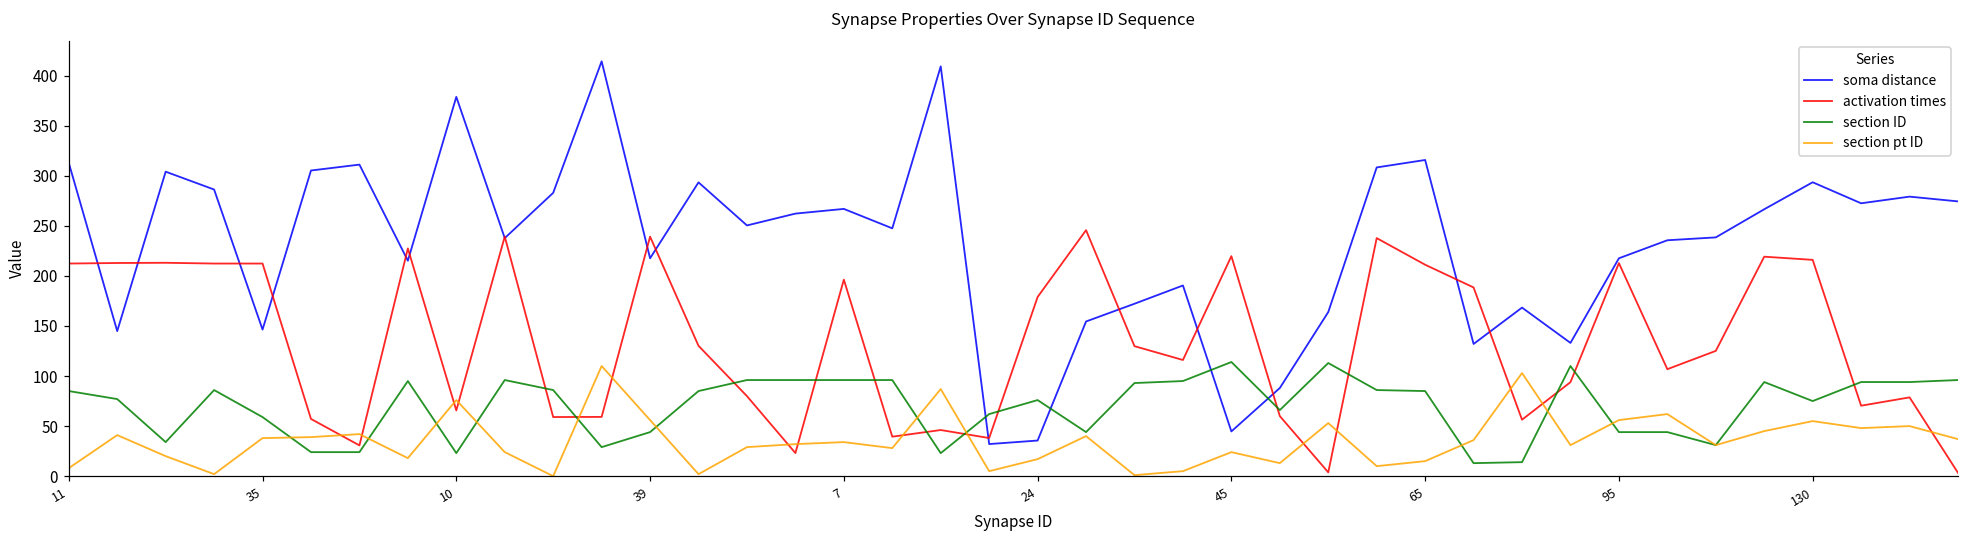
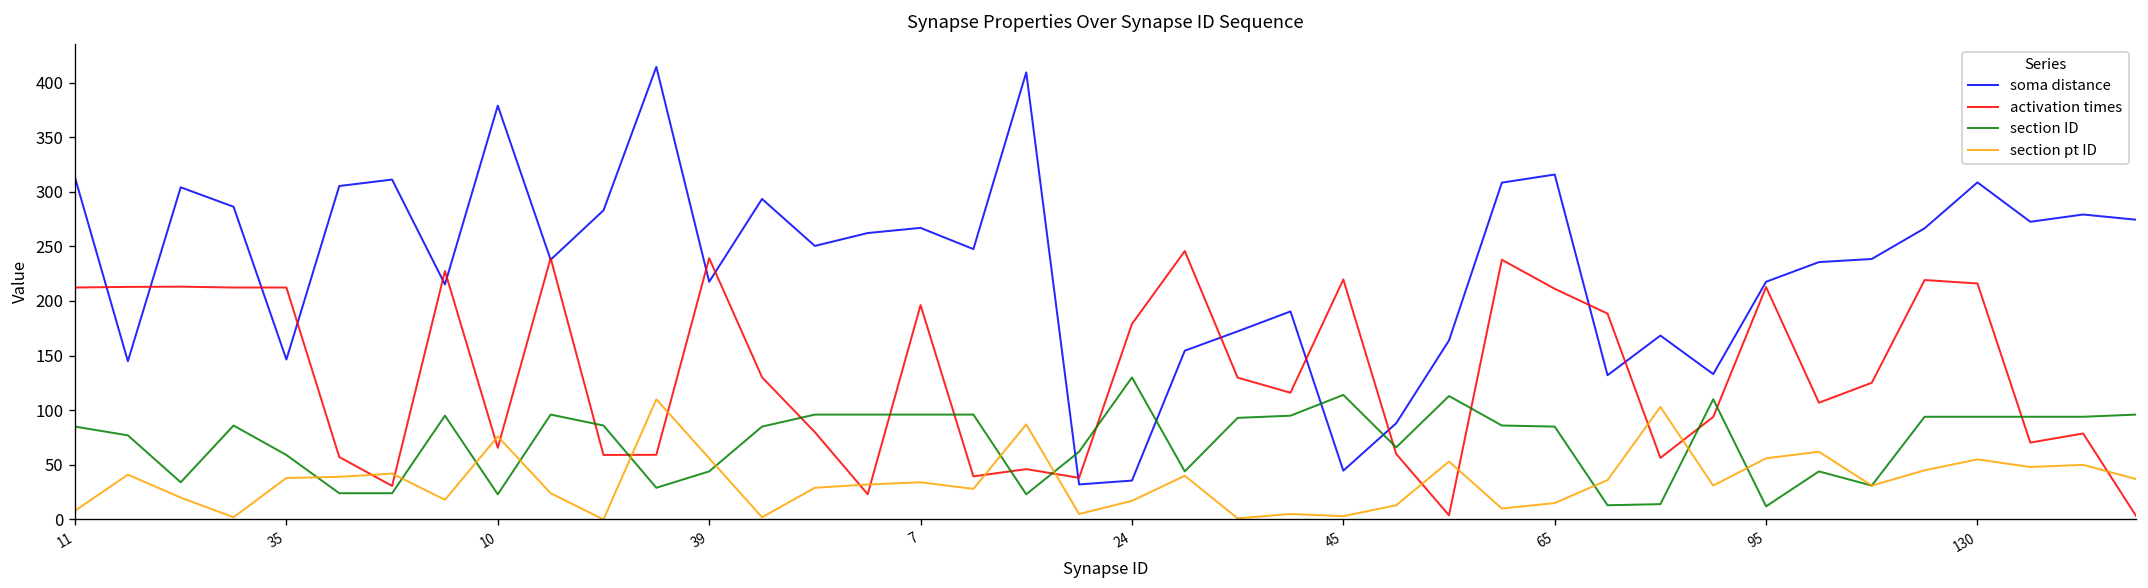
section ID, 24: 80 -> 130
section pt ID, 45: 20 -> 0
section ID, 95: 40 -> 10
soma distance, 130: 290 -> 310
section ID, 130: 80 -> 90
